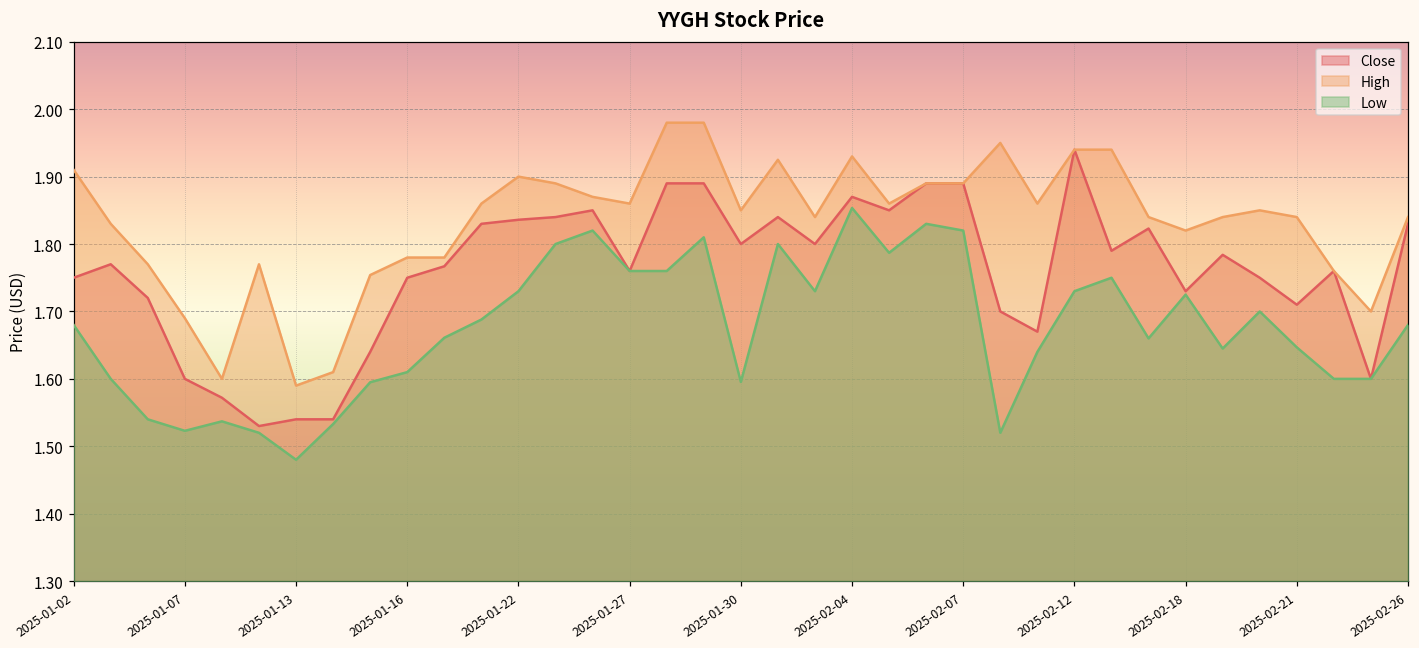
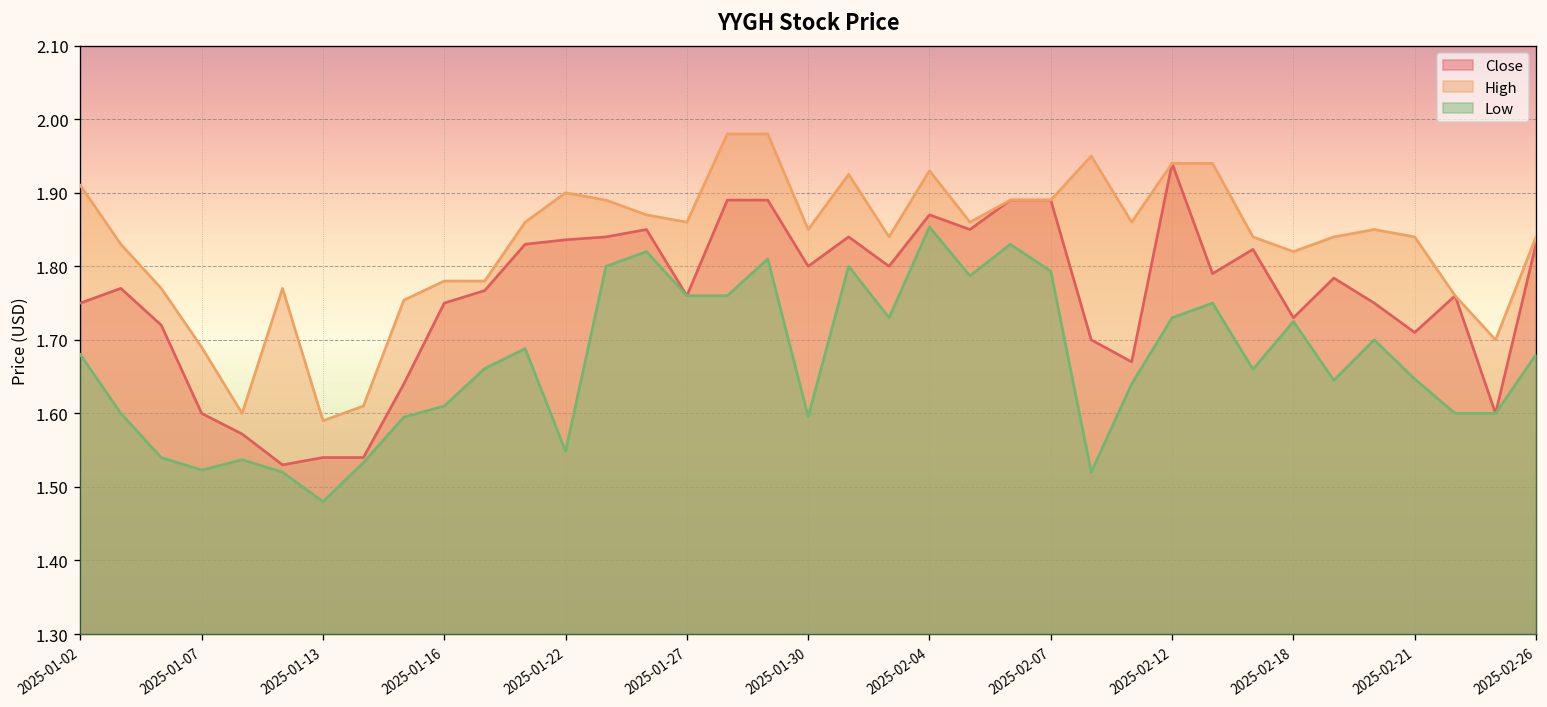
Low, 2025-01-22: 1.73 -> 1.55
Low, 2025-02-07: 1.82 -> 1.79
